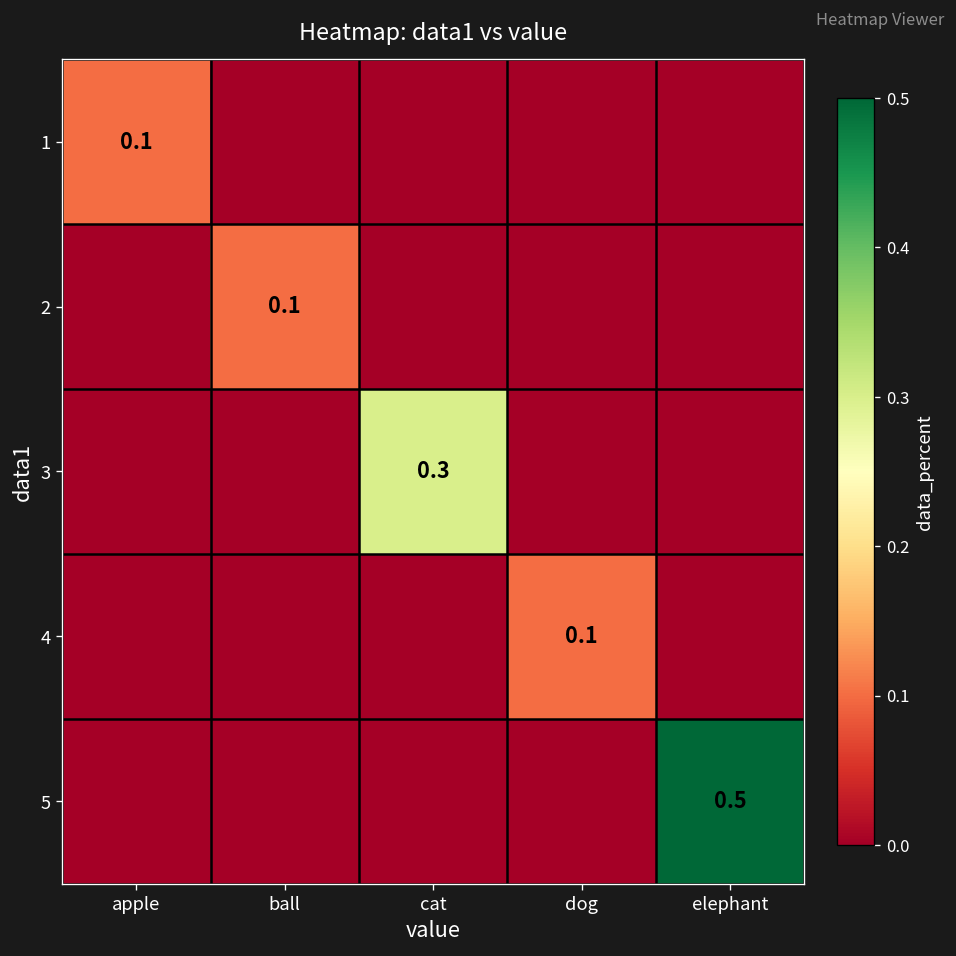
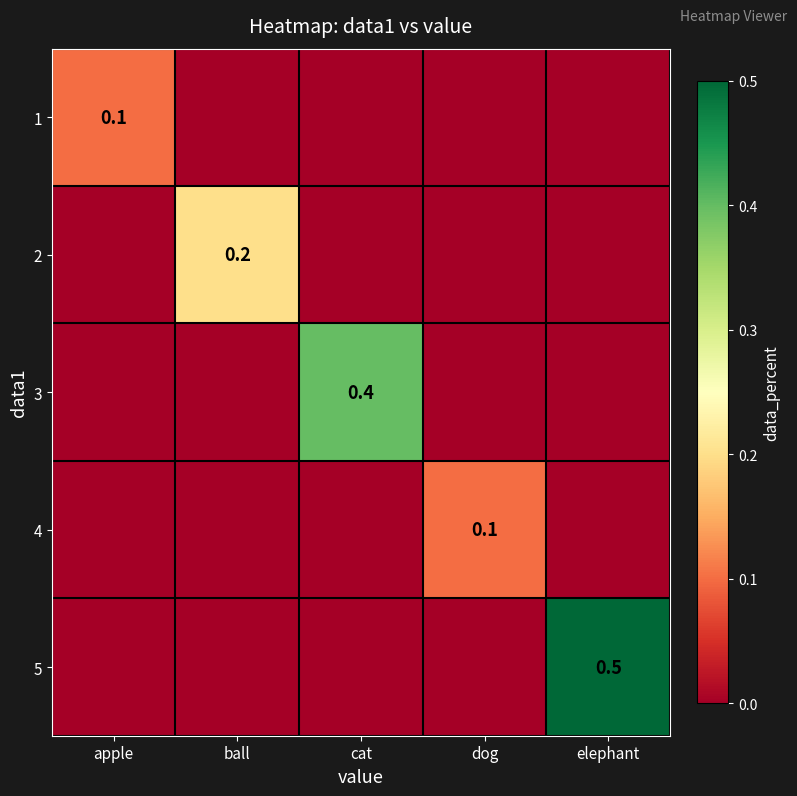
2, ball: 0.1 -> 0.2
3, cat: 0.3 -> 0.4
